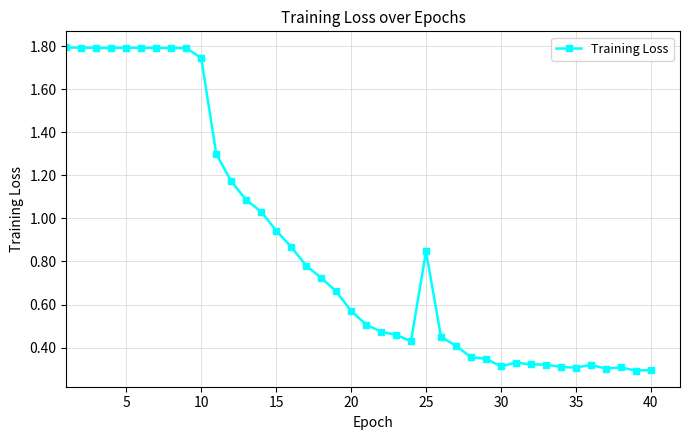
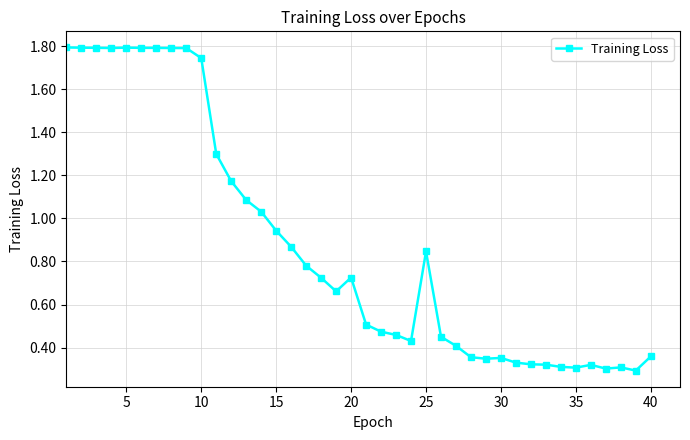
20: 0.57 -> 0.73
30: 0.31 -> 0.35
40: 0.30 -> 0.36
